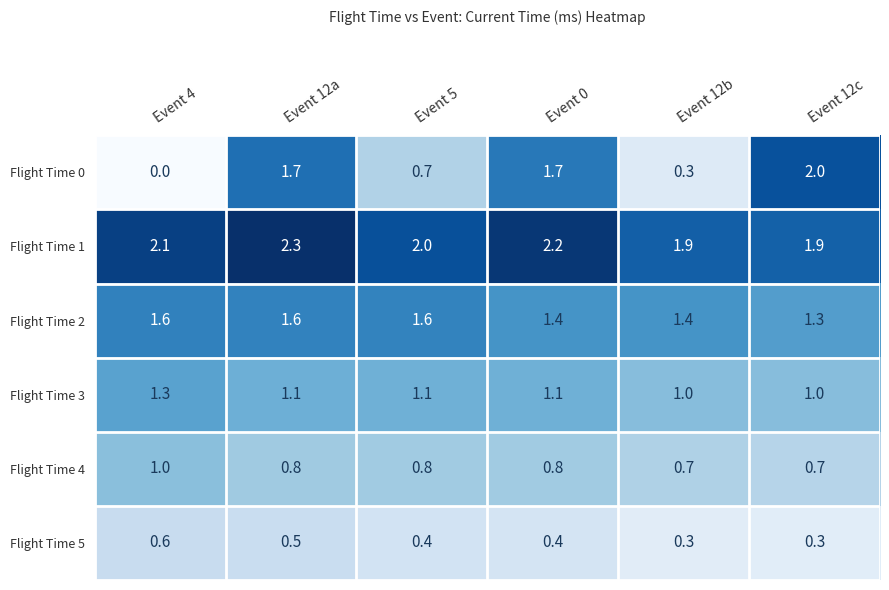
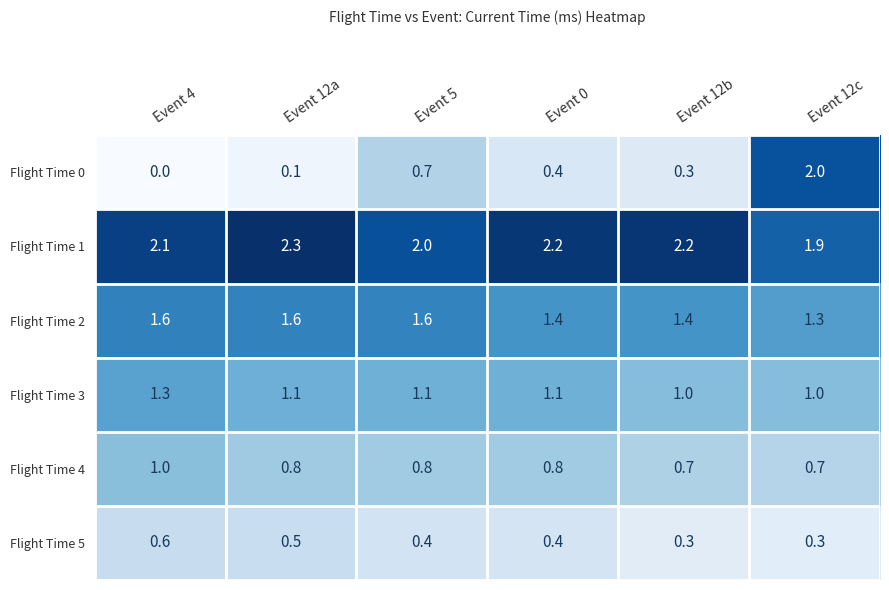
Flight Time 0, Event 12a: 1.7 -> 0.1
Flight Time 0, Event 0: 1.7 -> 0.4
Flight Time 1, Event 12b: 1.9 -> 2.2
